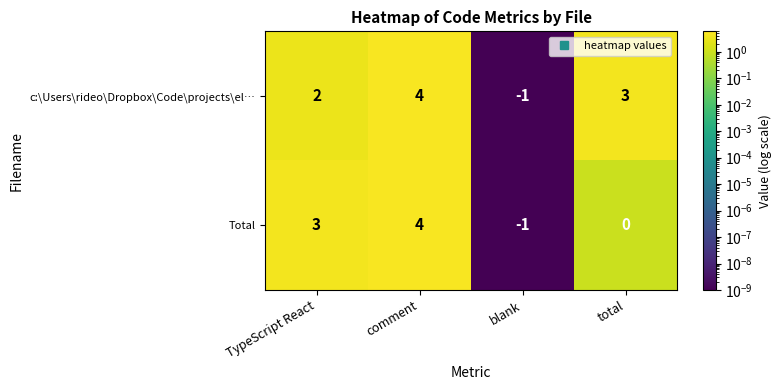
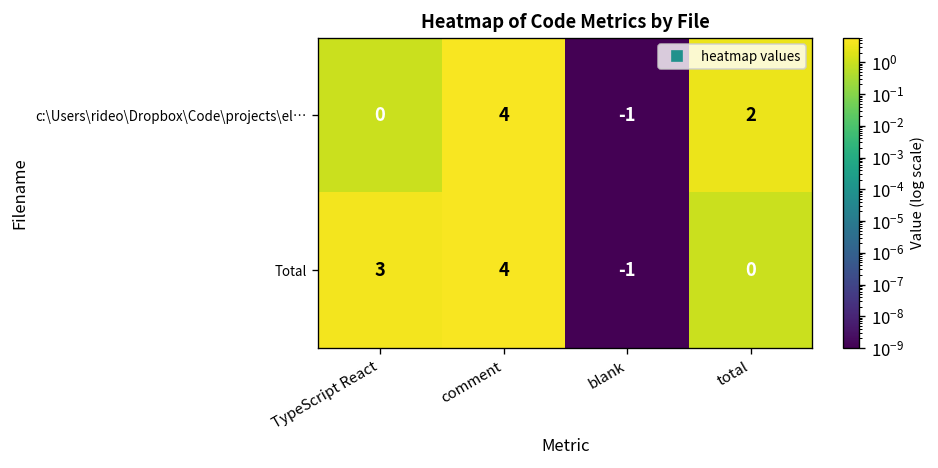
c:\Users\rideo\Dropbox\Code\projects\el…, TypeScript React: 2 -> 0
c:\Users\rideo\Dropbox\Code\projects\el…, total: 3 -> 2
